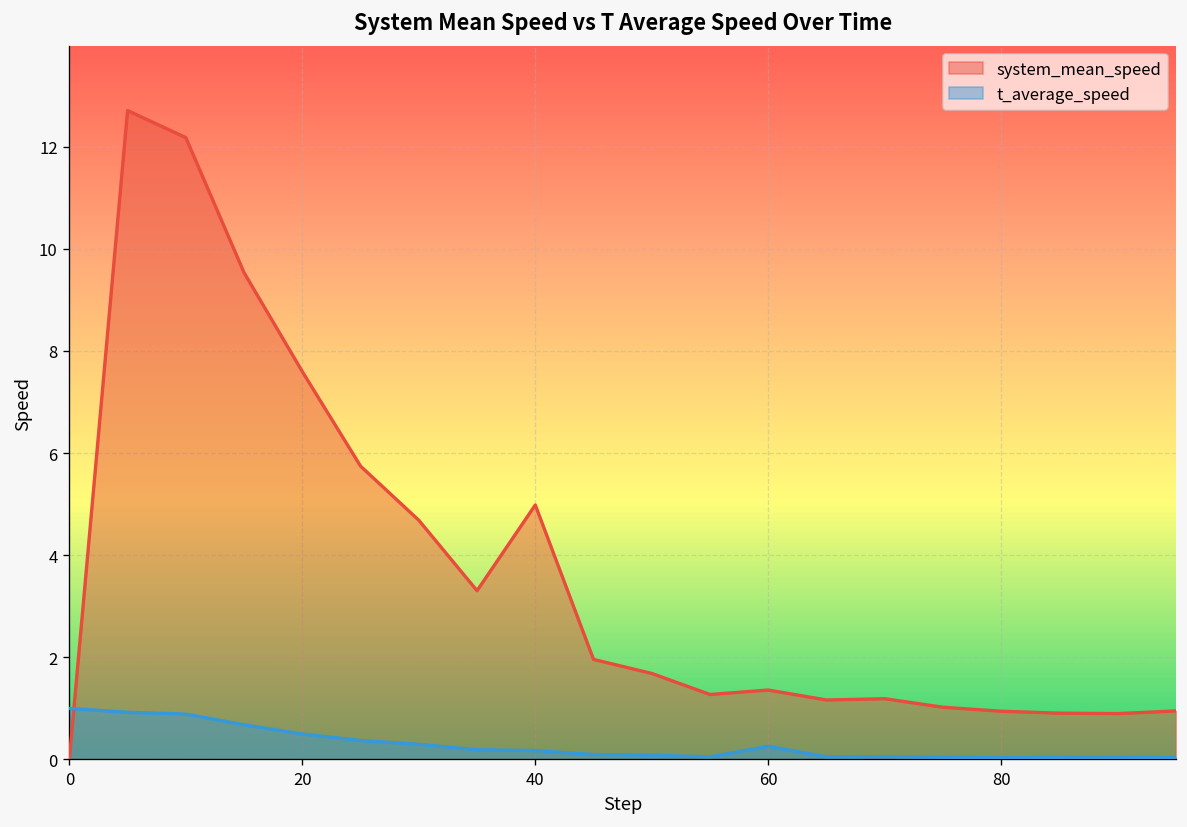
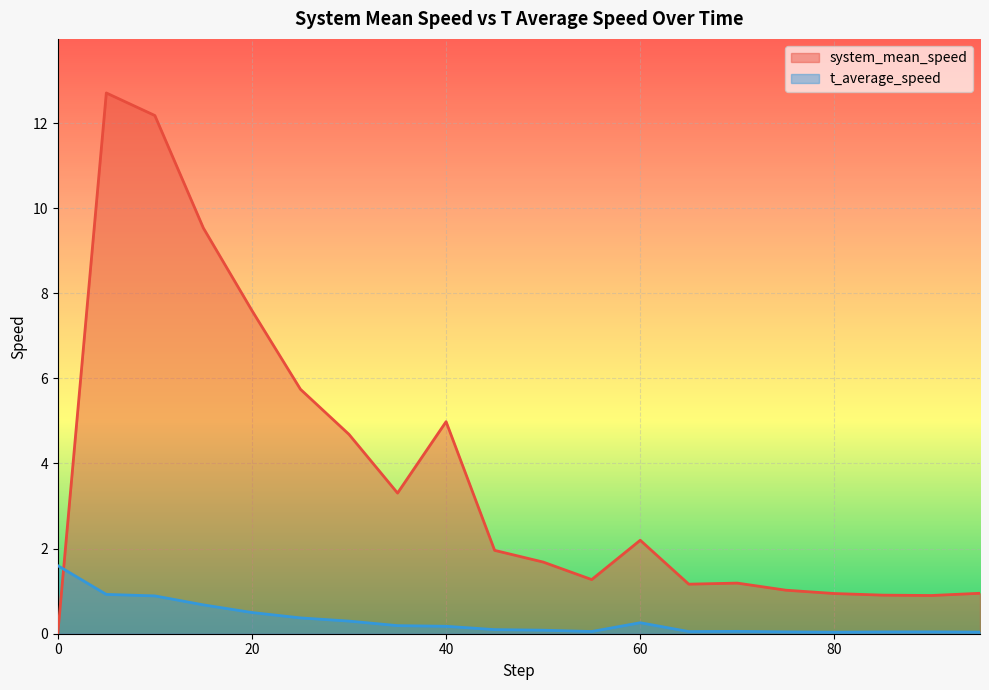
t_average_speed, 0: 1.0 -> 1.6
system_mean_speed, 60: 1.4 -> 2.2
